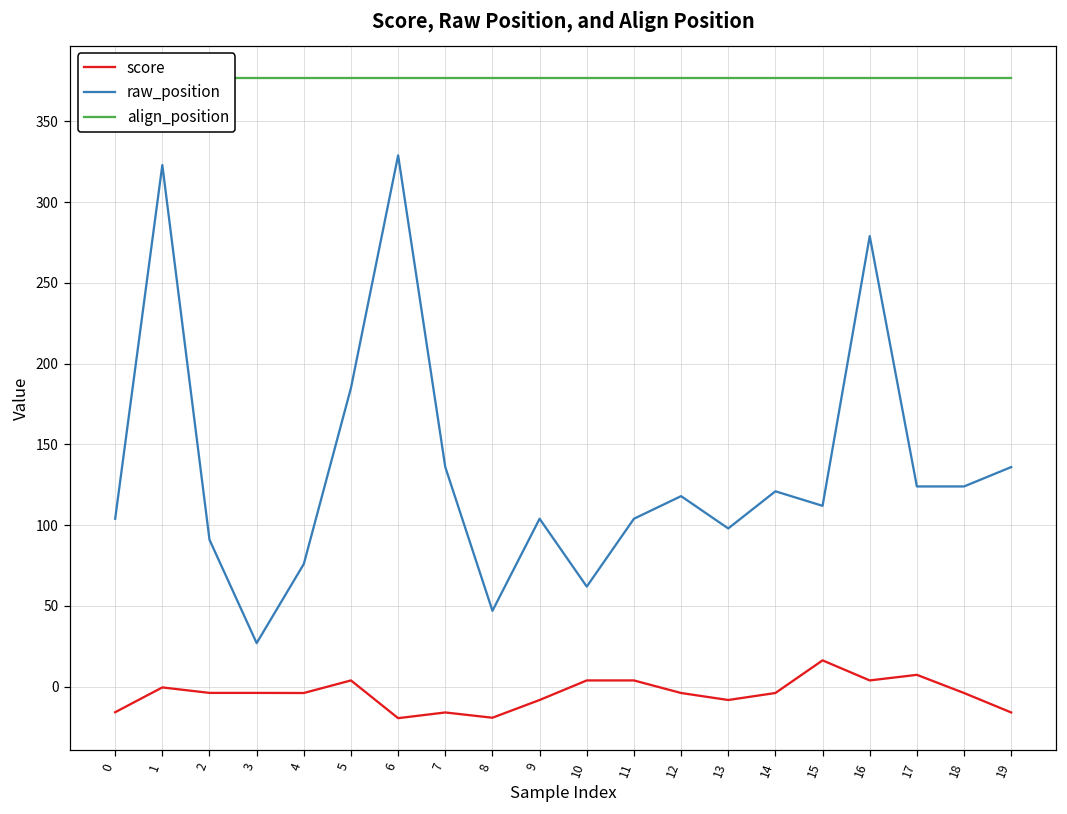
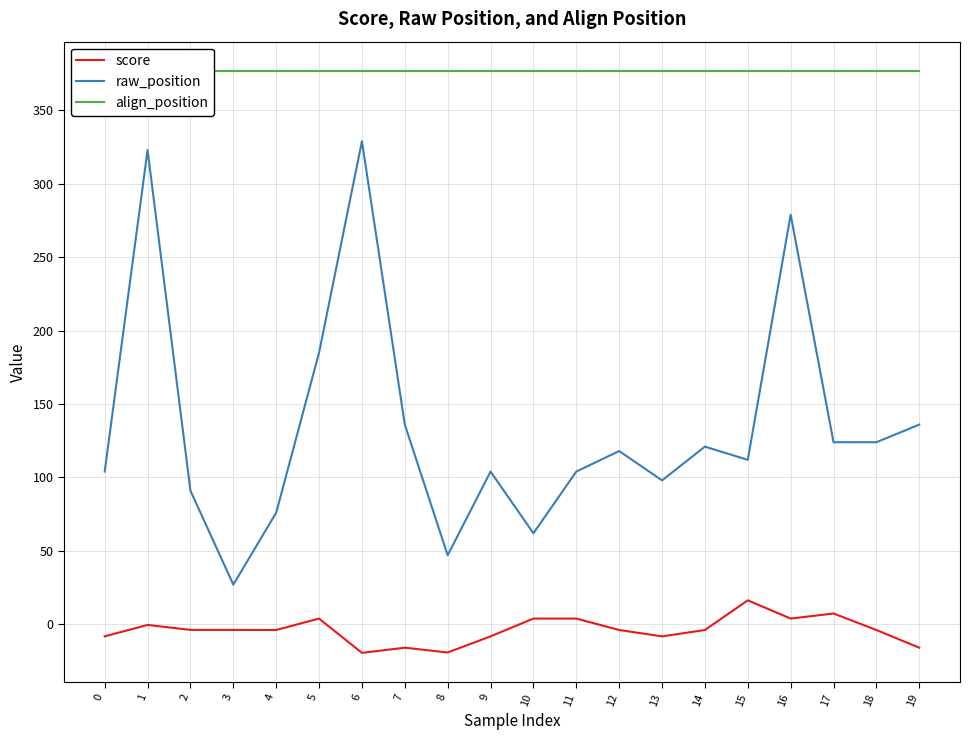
score, 0: -16 -> -8
